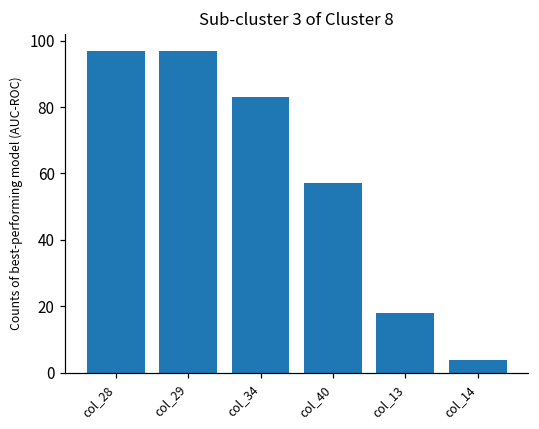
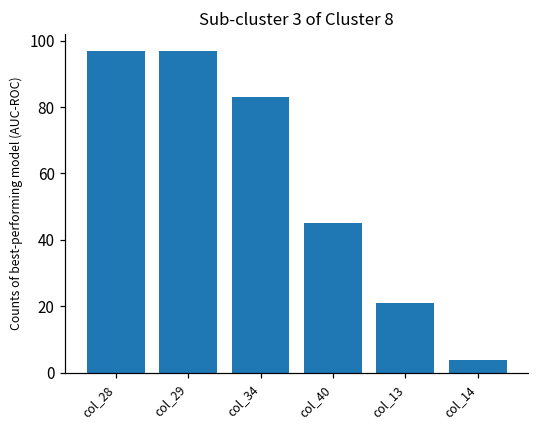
col_40: 57 -> 45
col_13: 18 -> 21
